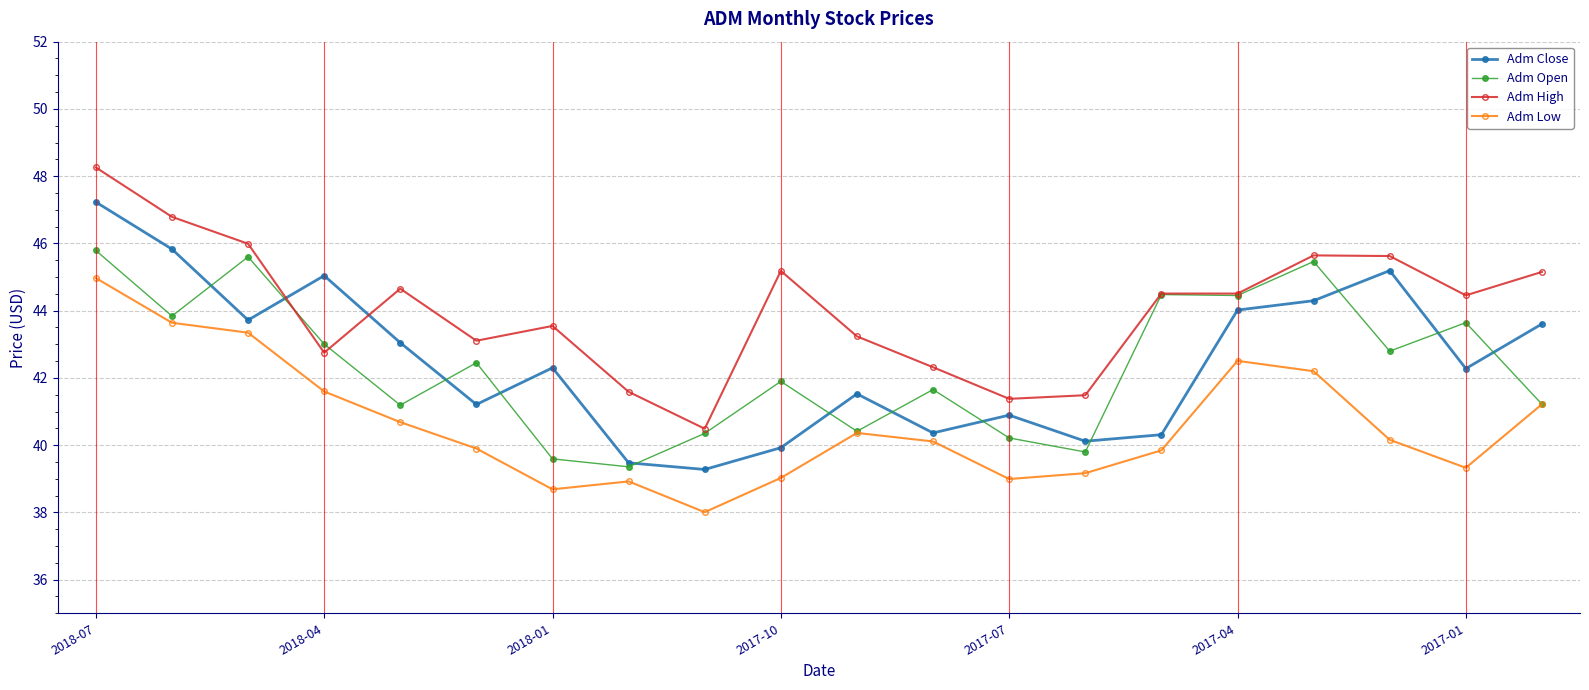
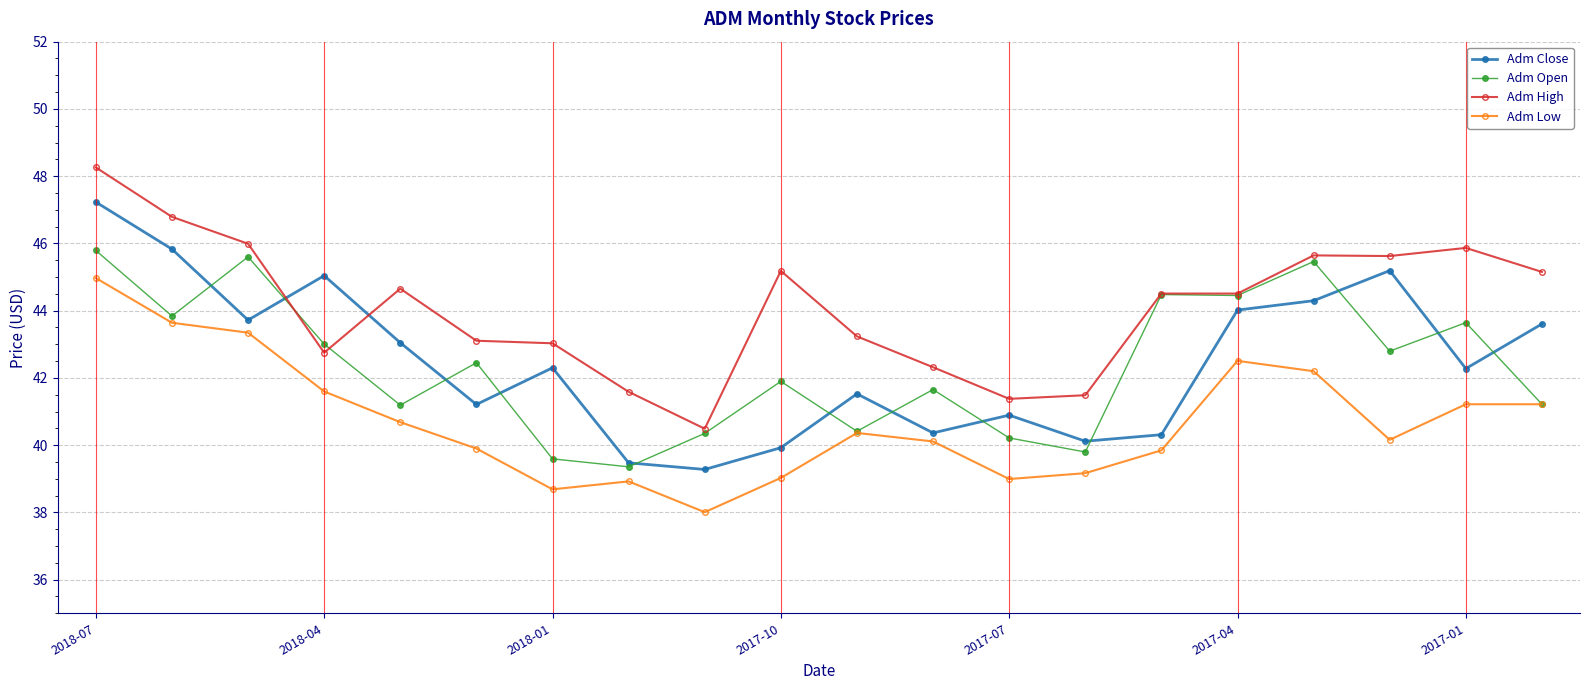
Adm High, 2018-01: 43.5 -> 43.0
Adm High, 2017-01: 44.5 -> 45.9
Adm Low, 2017-01: 39.3 -> 41.2
